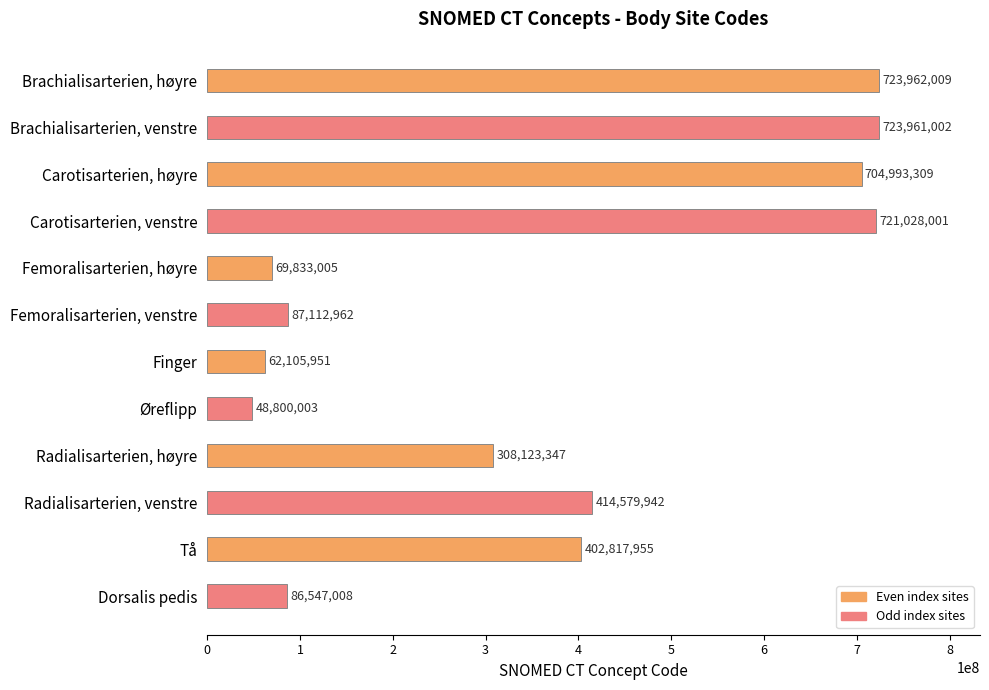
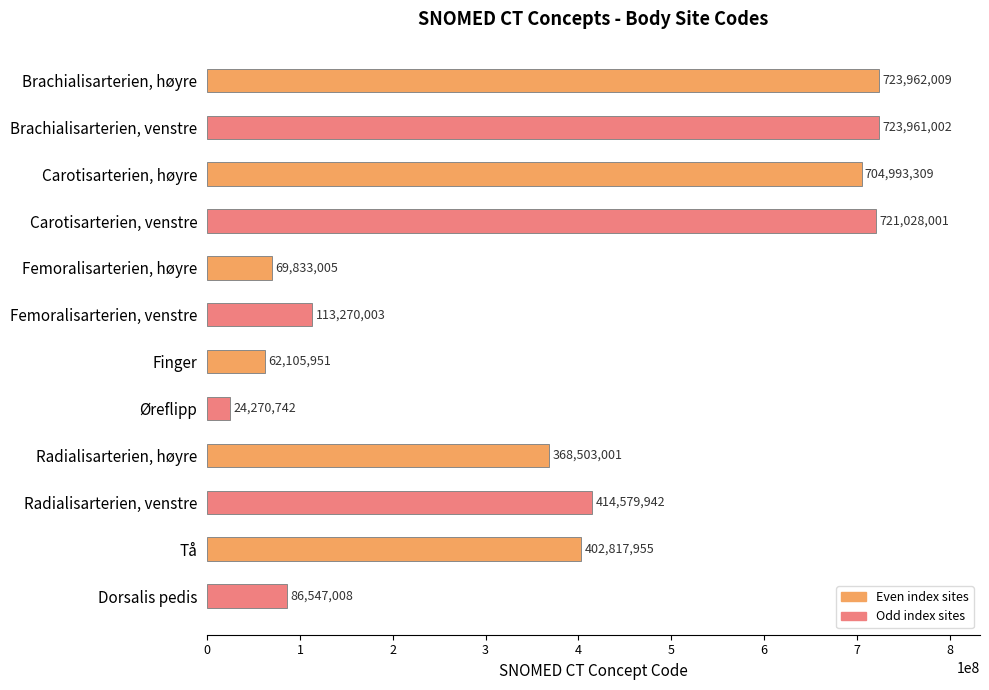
Femoralisarterien, venstre: 87,112,962 -> 113,270,003
Øreflipp: 48,800,003 -> 24,270,742
Radialisarterien, høyre: 308,123,347 -> 368,503,001
